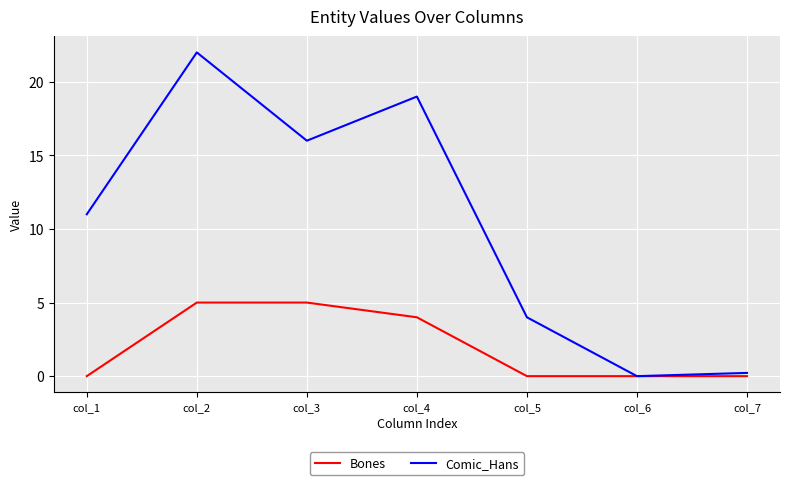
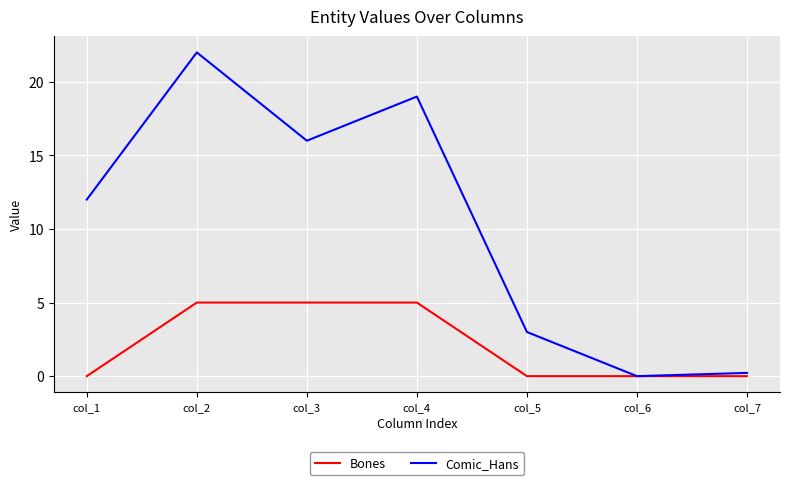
Comic_Hans, col_1: 11 -> 12
Bones, col_4: 4 -> 5
Comic_Hans, col_5: 4 -> 3
